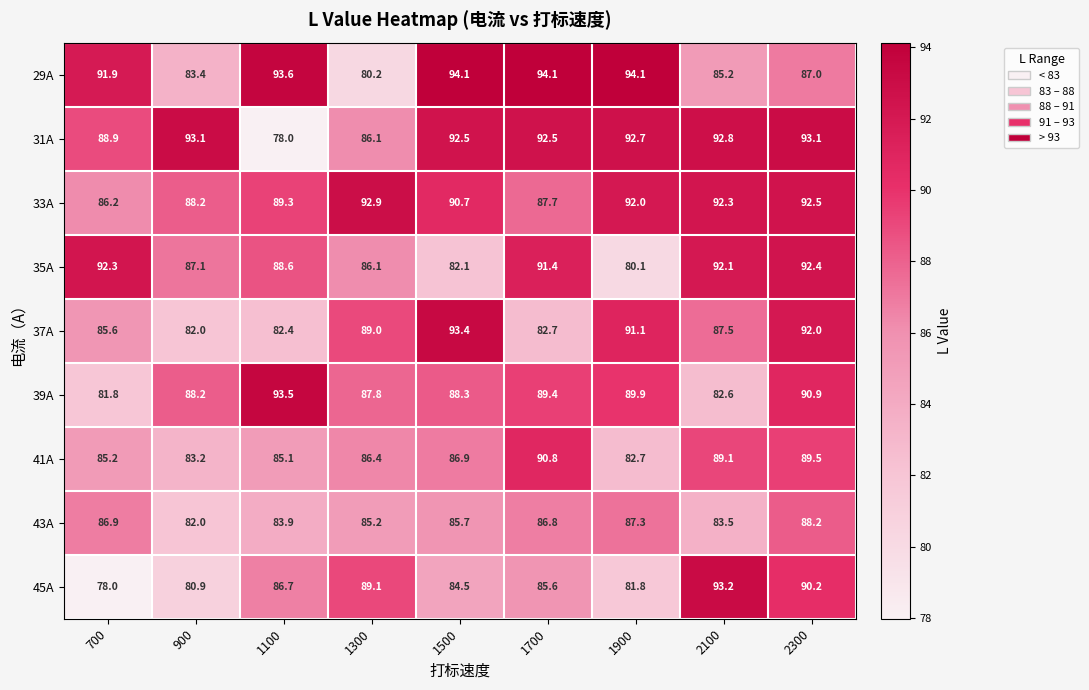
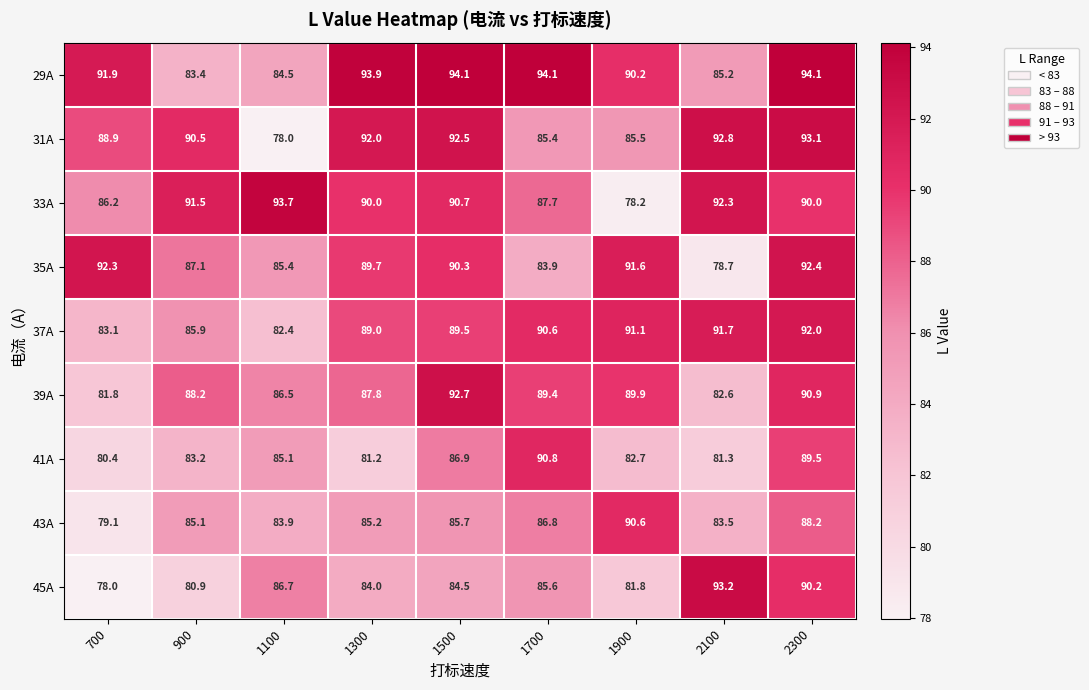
29A, 1100: 93.6 -> 84.5
29A, 1300: 80.2 -> 93.9
29A, 1900: 94.1 -> 90.2
29A, 2300: 87.0 -> 94.1
31A, 900: 93.1 -> 90.5
31A, 1300: 86.1 -> 92.0
31A, 1700: 92.5 -> 85.4
31A, 1900: 92.7 -> 85.5
33A, 900: 88.2 -> 91.5
33A, 1100: 89.3 -> 93.7
33A, 1300: 92.9 -> 90.0
33A, 1900: 92.0 -> 78.2
33A, 2300: 92.5 -> 90.0
35A, 1100: 88.6 -> 85.4
35A, 1300: 86.1 -> 89.7
35A, 1500: 82.1 -> 90.3
35A, 1700: 91.4 -> 83.9
35A, 1900: 80.1 -> 91.6
35A, 2100: 92.1 -> 78.7
37A, 700: 85.6 -> 83.1
37A, 900: 82.0 -> 85.9
37A, 1500: 93.4 -> 89.5
37A, 1700: 82.7 -> 90.6
37A, 2100: 87.5 -> 91.7
39A, 1100: 93.5 -> 86.5
39A, 1500: 88.3 -> 92.7
41A, 700: 85.2 -> 80.4
41A, 1300: 86.4 -> 81.2
41A, 2100: 89.1 -> 81.3
43A, 700: 86.9 -> 79.1
43A, 900: 82.0 -> 85.1
43A, 1900: 87.3 -> 90.6
45A, 1300: 89.1 -> 84.0
